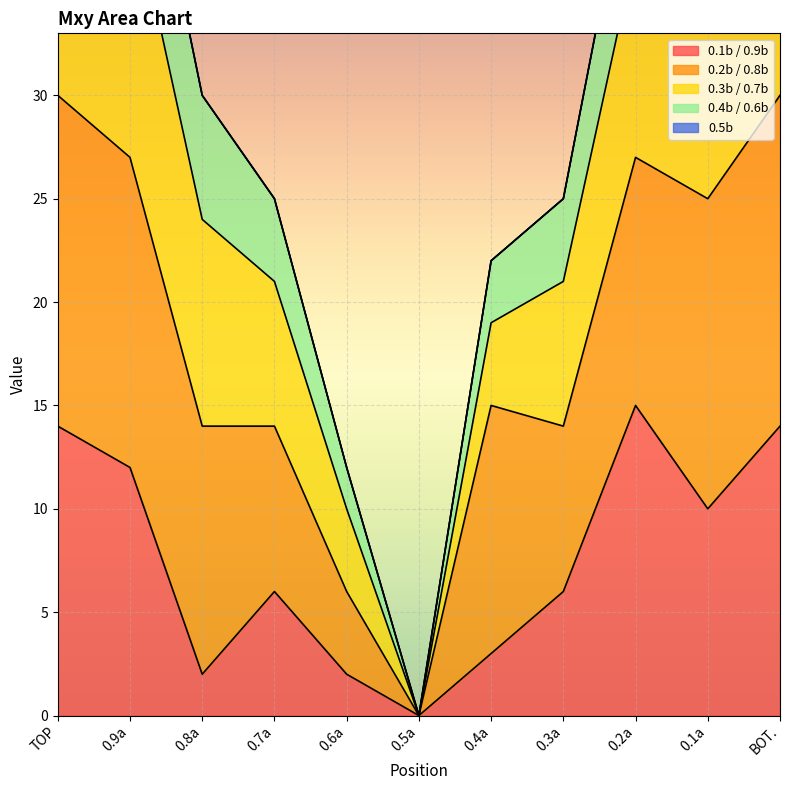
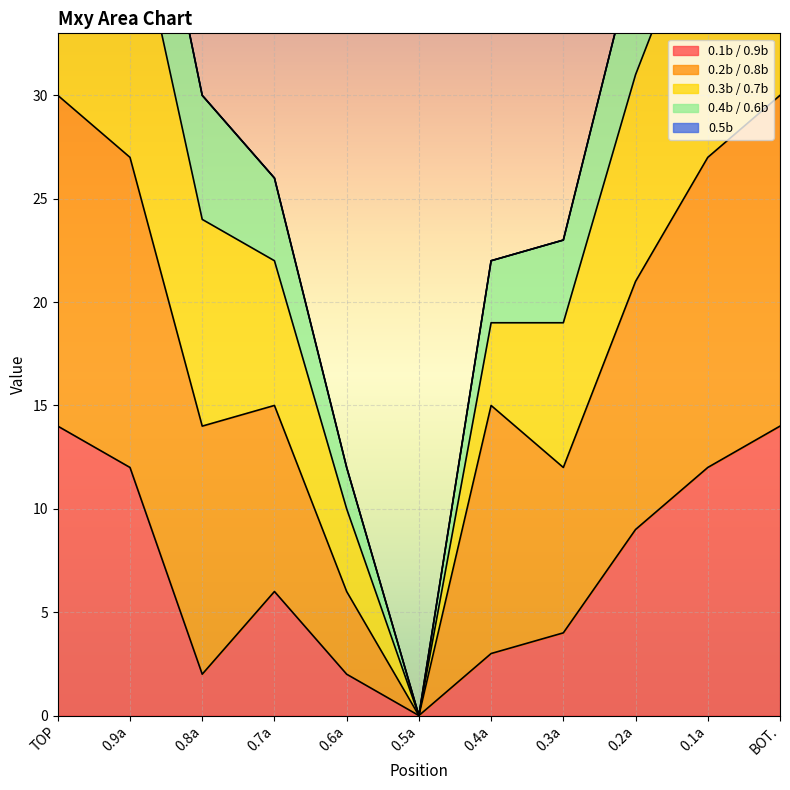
0.2b / 0.8b, 0.7a: 8 -> 9
0.1b / 0.9b, 0.3a: 6 -> 4
0.1b / 0.9b, 0.2a: 15 -> 9
0.1b / 0.9b, 0.1a: 10 -> 12
